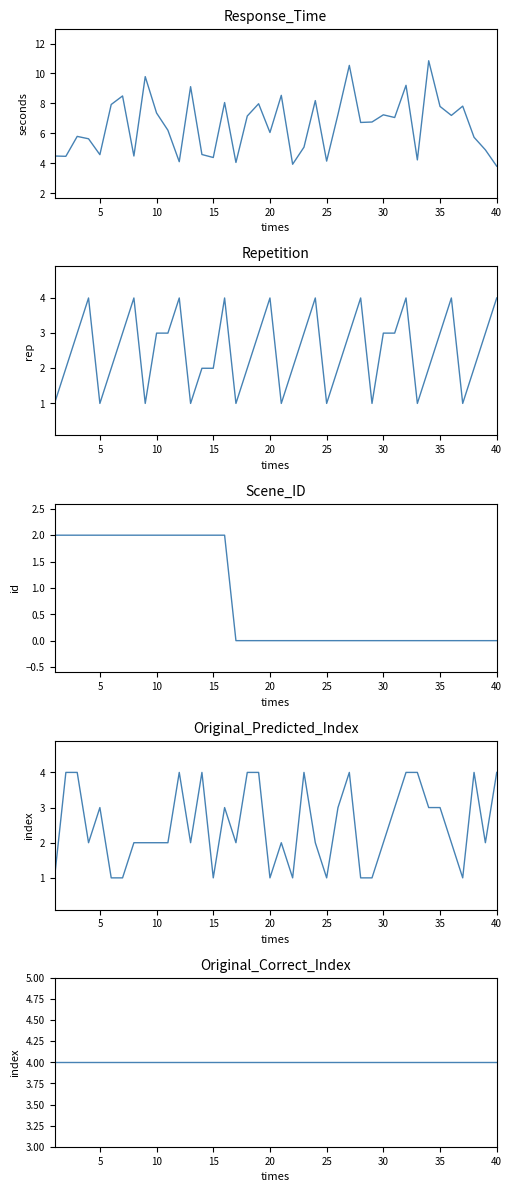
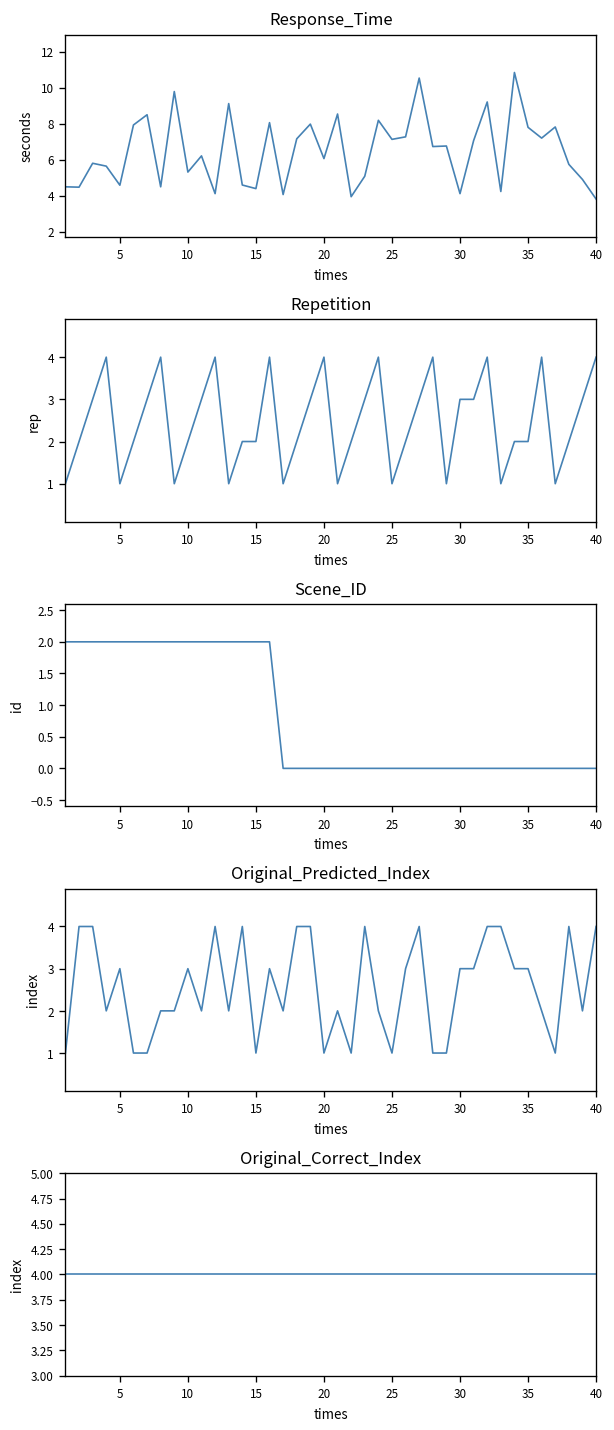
Response_Time, 10: 7.4 -> 5.3
Response_Time, 25: 4.2 -> 7.1
Response_Time, 30: 7.2 -> 4.1
Repetition, 10: 3 -> 2
Repetition, 35: 3 -> 2
Original_Predicted_Index, 10: 2 -> 3
Original_Predicted_Index, 30: 2 -> 3
